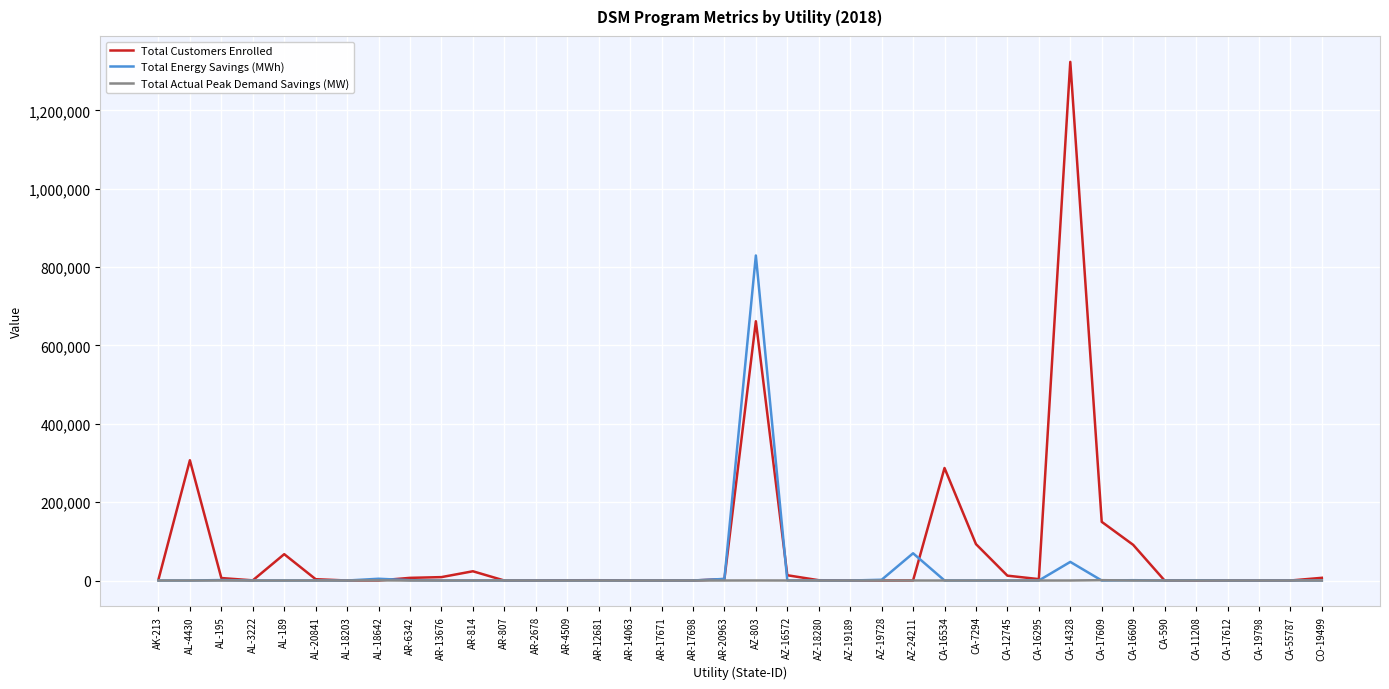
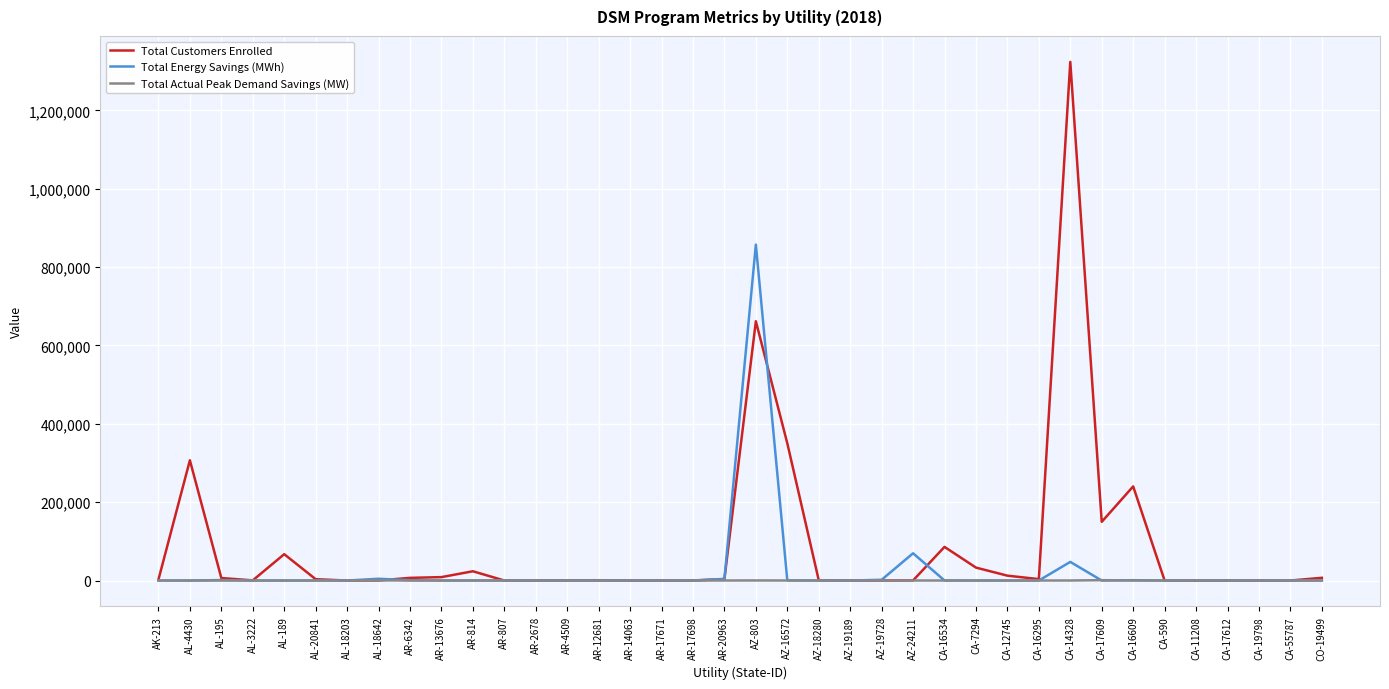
Total Energy Savings (MWh), AZ-803: 830,000 -> 860,000
Total Customers Enrolled, AZ-16572: 10,000 -> 350,000
Total Customers Enrolled, CA-16534: 290,000 -> 90,000
Total Customers Enrolled, CA-7294: 90,000 -> 30,000
Total Customers Enrolled, CA-16609: 90,000 -> 240,000
